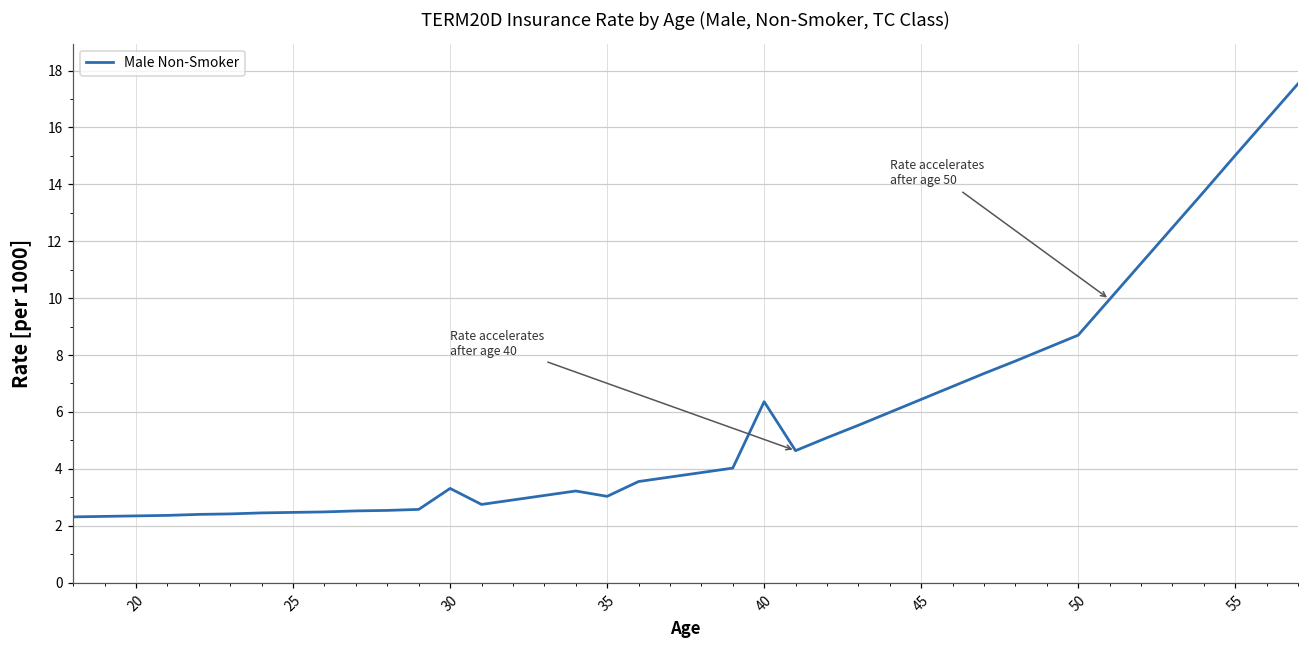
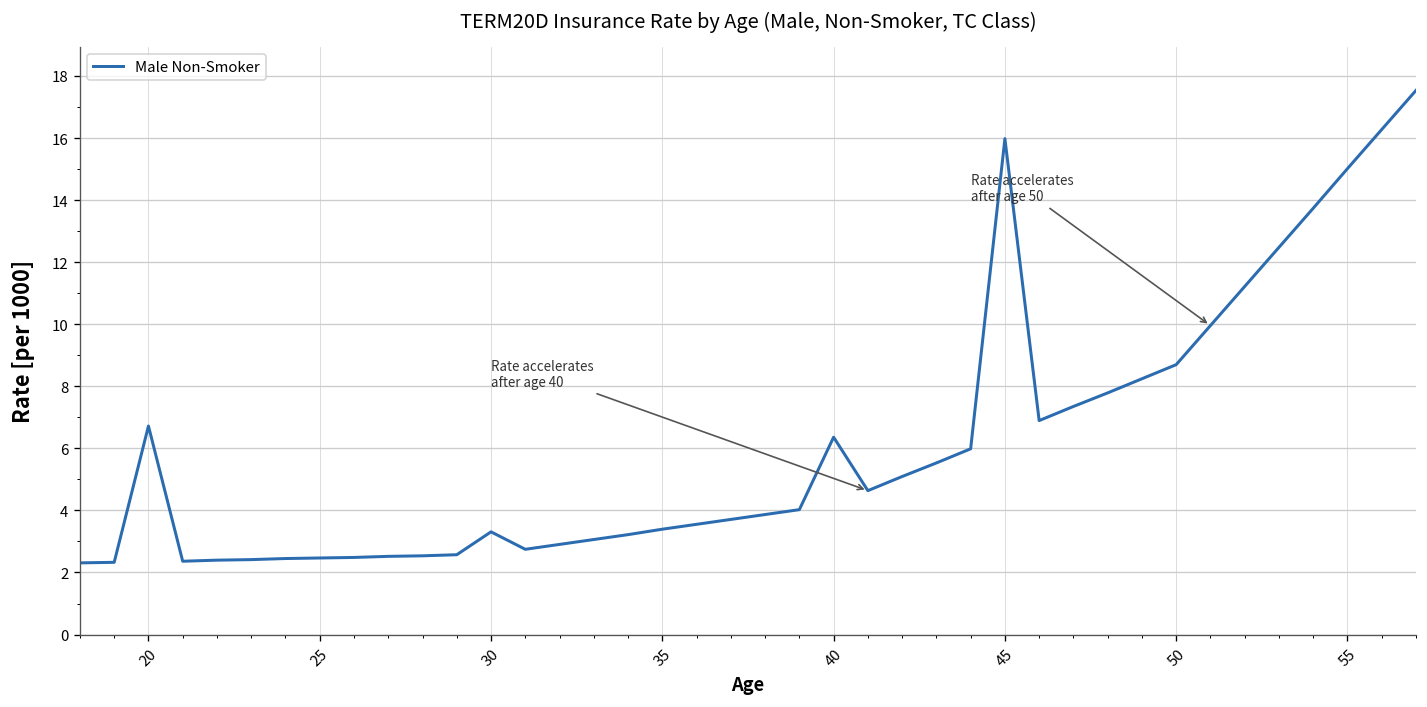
20: 2.3 -> 6.7
35: 3.0 -> 3.4
45: 6.4 -> 16.0
